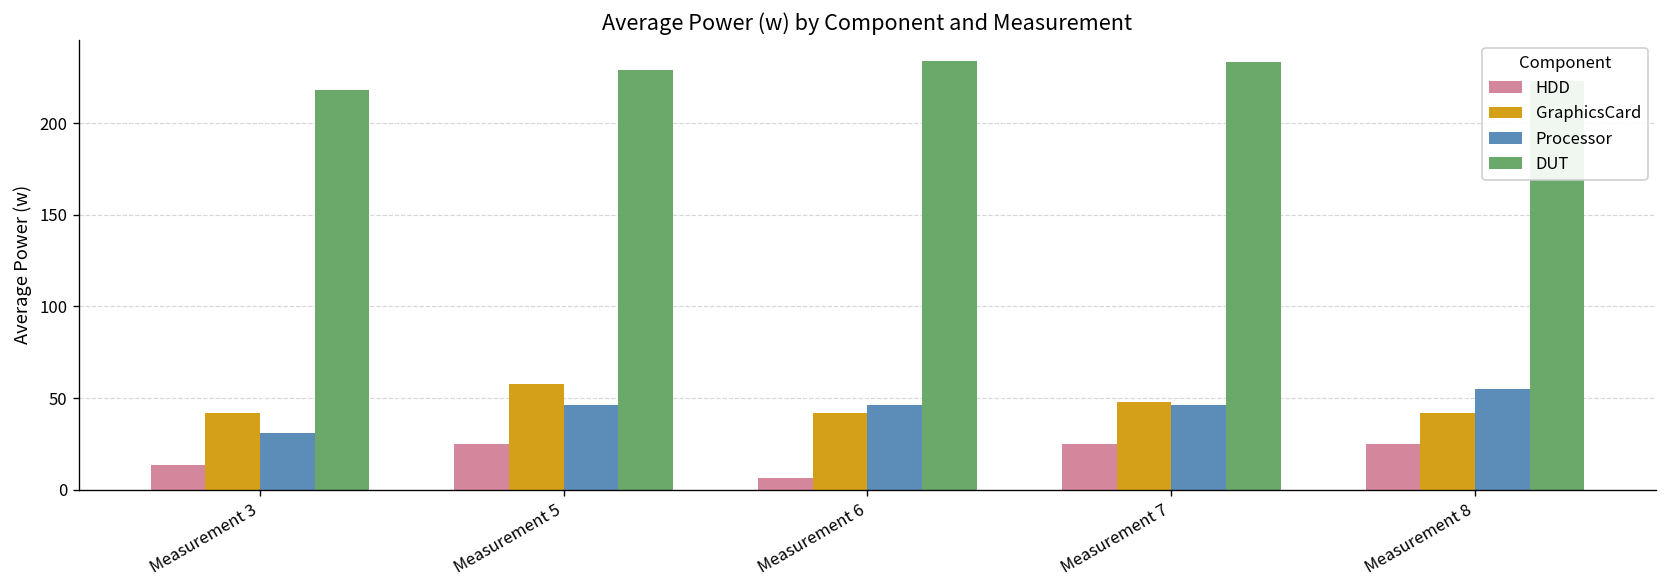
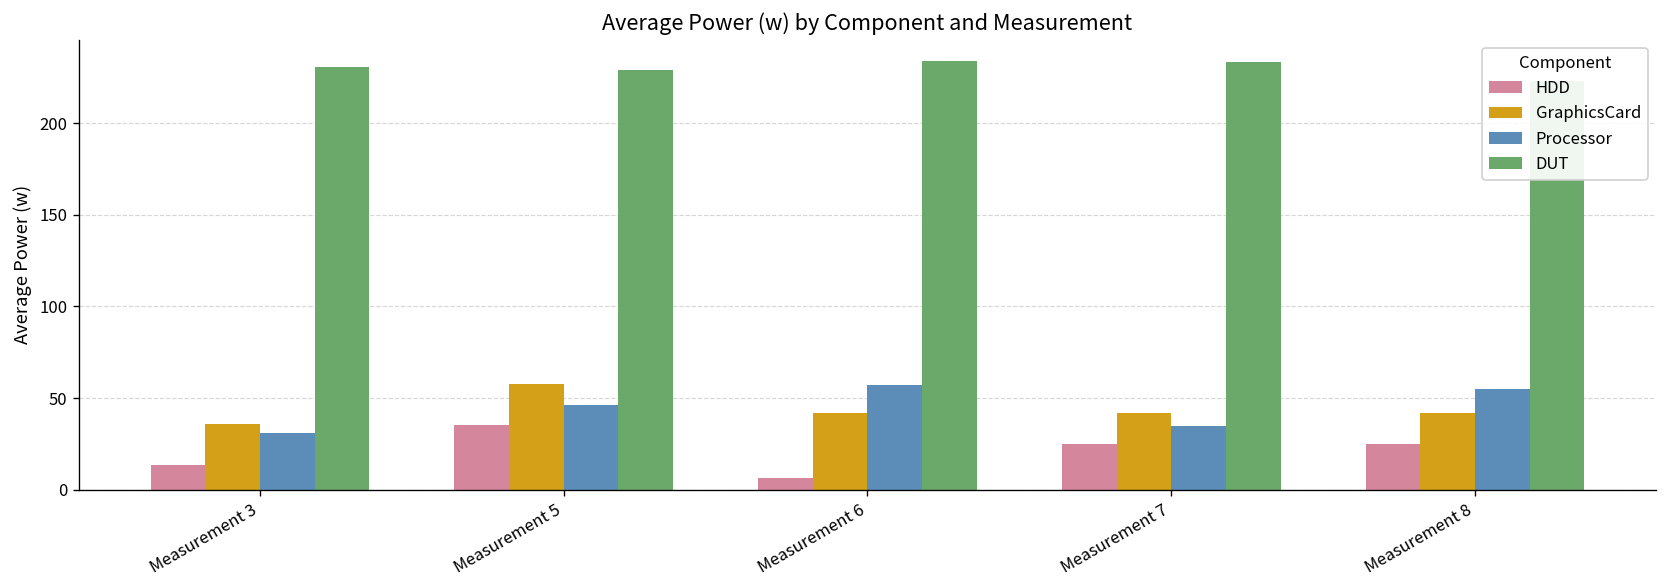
GraphicsCard, Measurement 3: 42 -> 36
DUT, Measurement 3: 218 -> 231
HDD, Measurement 5: 25 -> 35
Processor, Measurement 6: 46 -> 57
GraphicsCard, Measurement 7: 48 -> 42
Processor, Measurement 7: 46 -> 35
